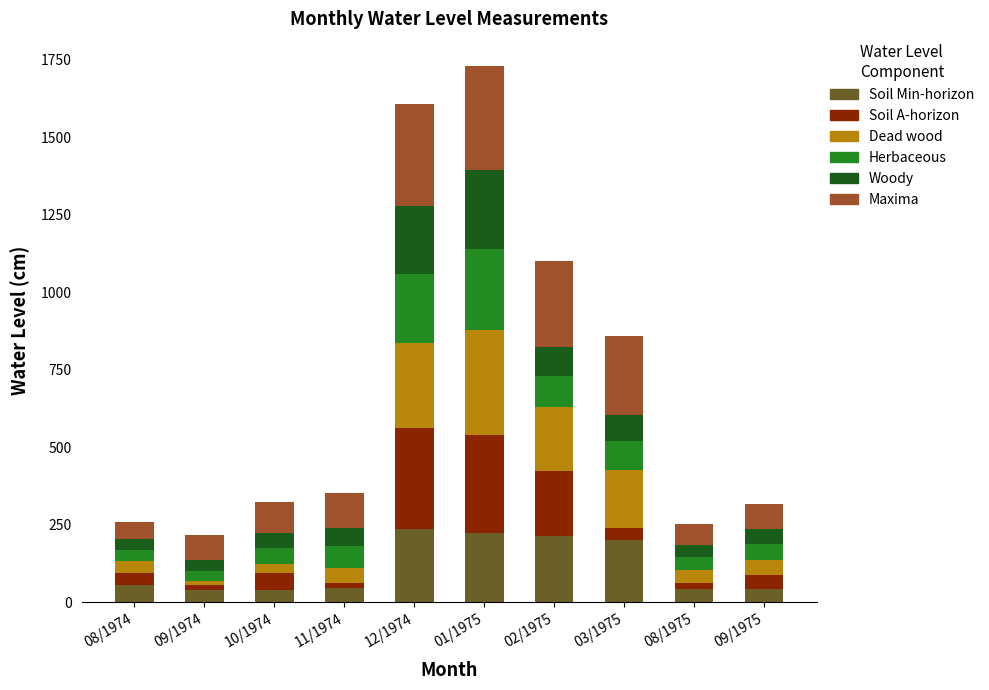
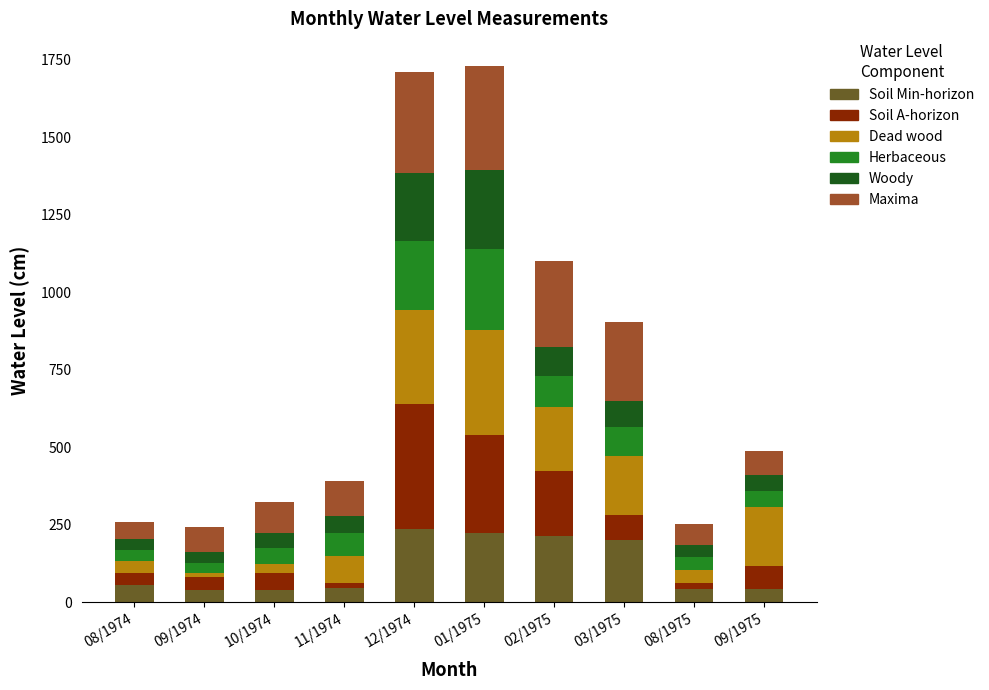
Soil A-horizon, 09/1974: 20 -> 40
Dead wood, 11/1974: 50 -> 90
Soil A-horizon, 12/1974: 330 -> 400
Dead wood, 12/1974: 280 -> 300
Soil A-horizon, 03/1975: 40 -> 80
Soil A-horizon, 09/1975: 50 -> 80
Dead wood, 09/1975: 50 -> 190
